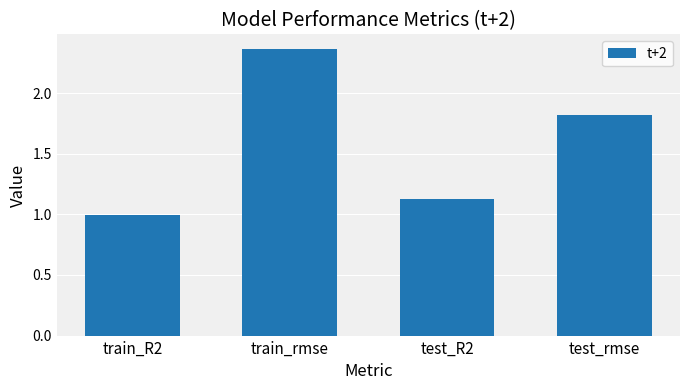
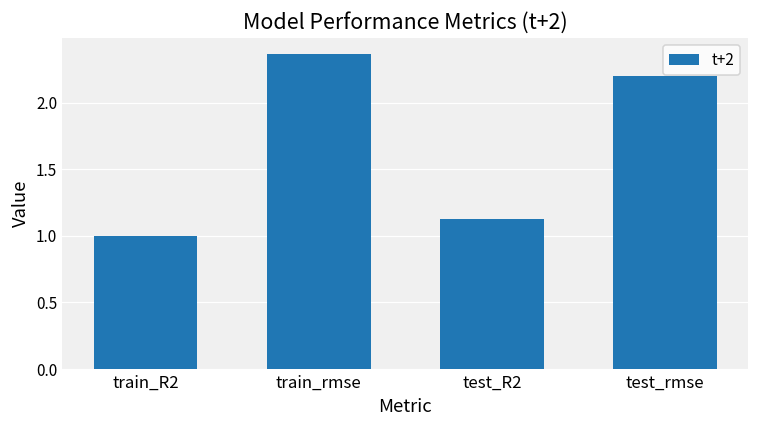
test_rmse: 1.82 -> 2.20
